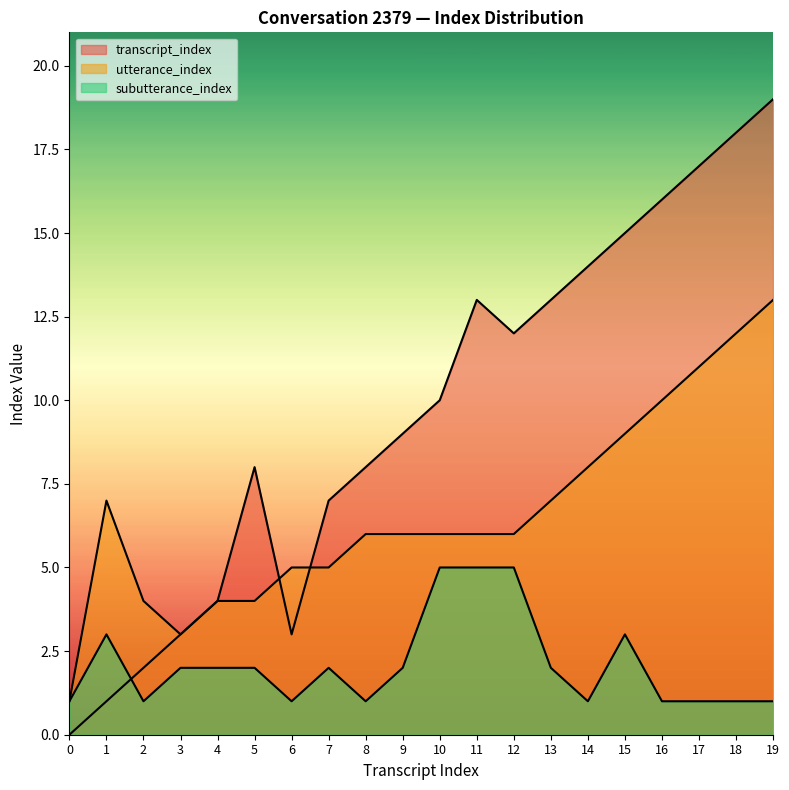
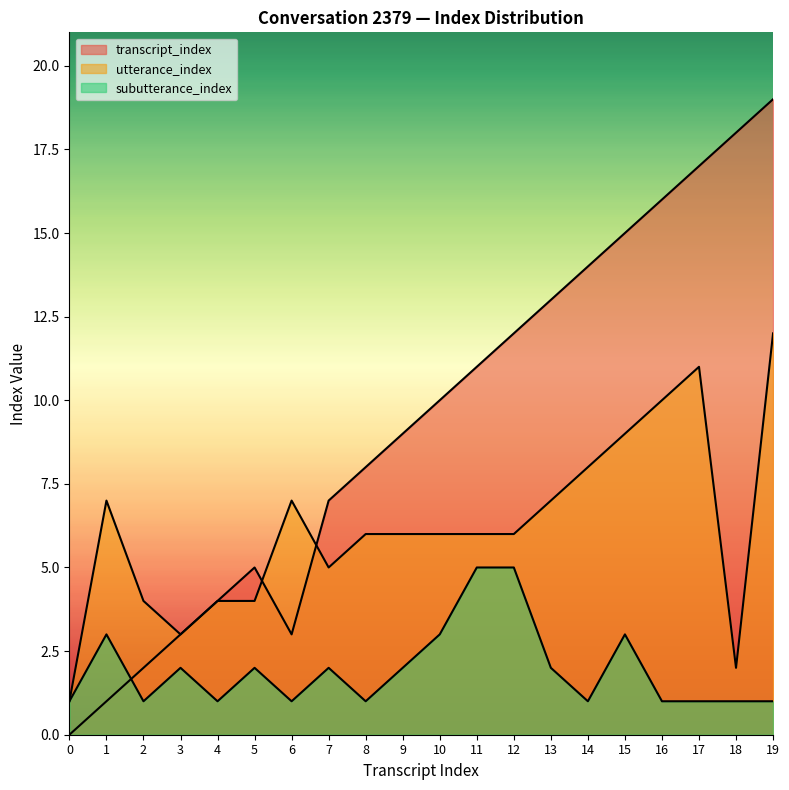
subutterance_index, 4: 2 -> 1
transcript_index, 5: 8 -> 5
utterance_index, 6: 5 -> 7
subutterance_index, 10: 5 -> 3
transcript_index, 11: 13 -> 11
utterance_index, 18: 12 -> 2
utterance_index, 19: 13 -> 12
